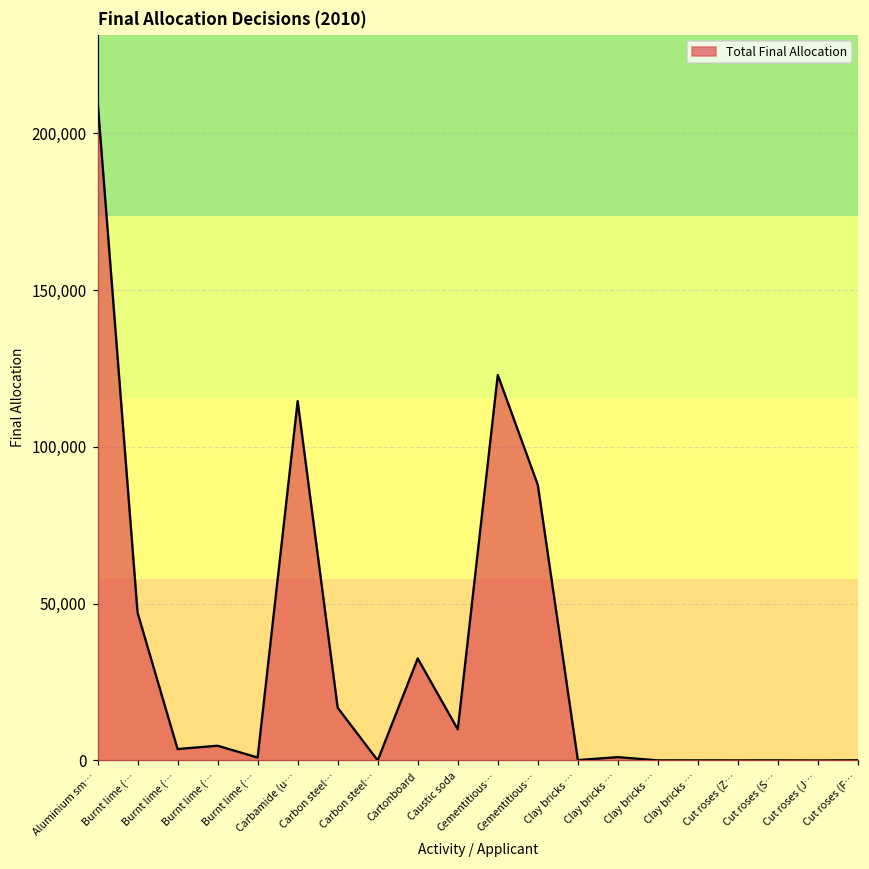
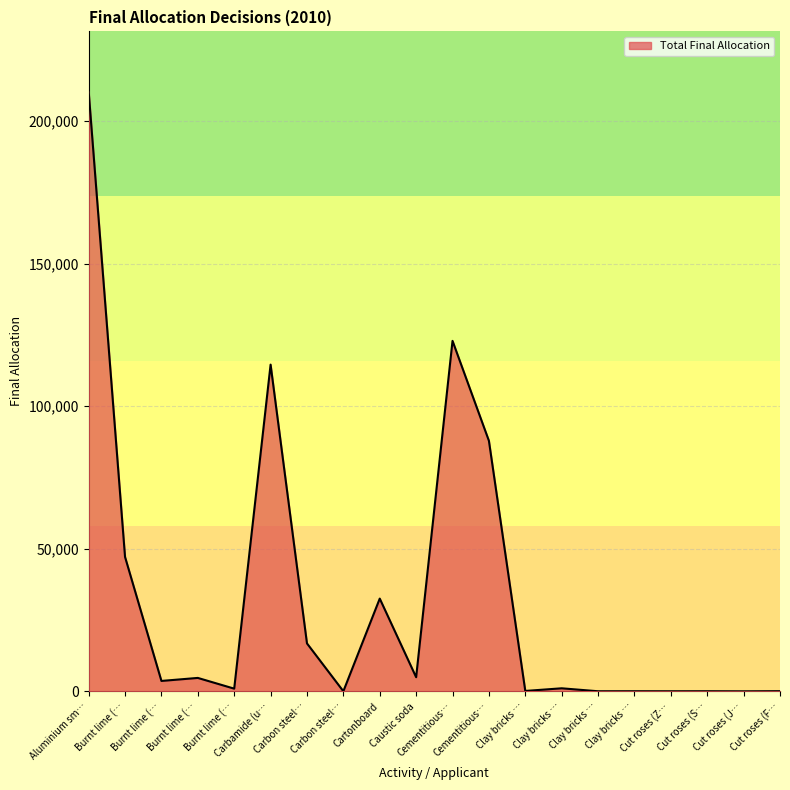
Caustic soda: 10,000 -> 5,000
